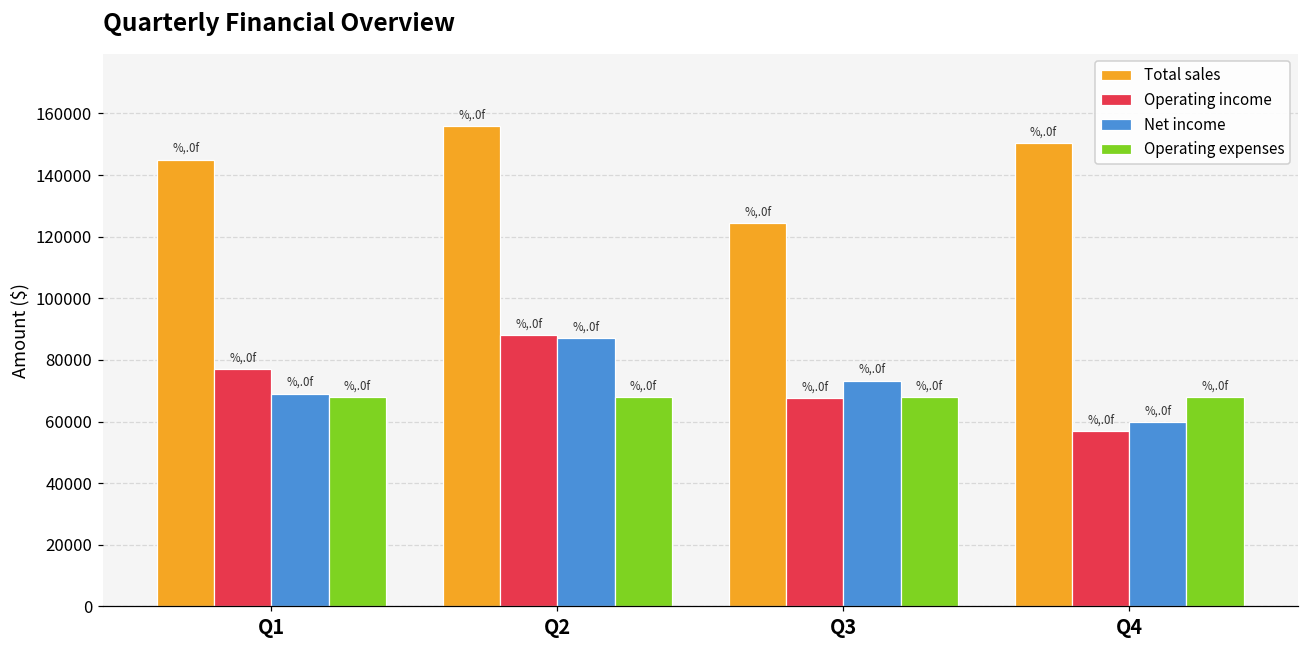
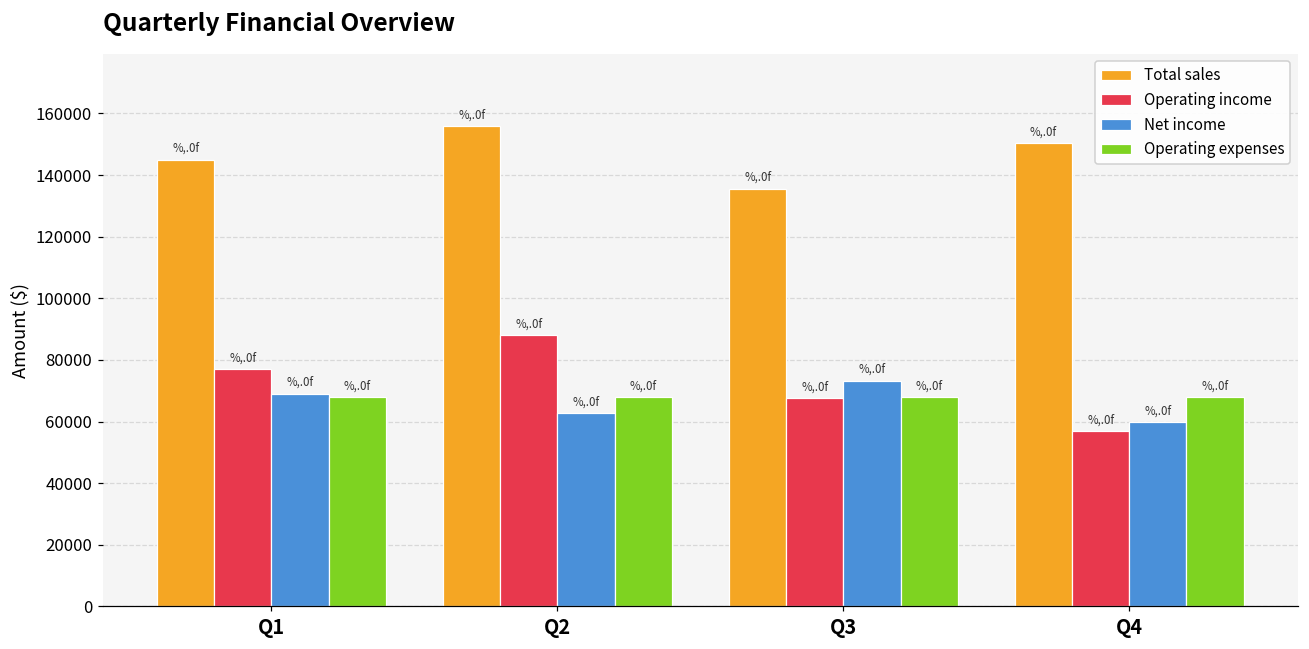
Net income, Q2: 87000 -> 63000
Total sales, Q3: 124000 -> 136000
